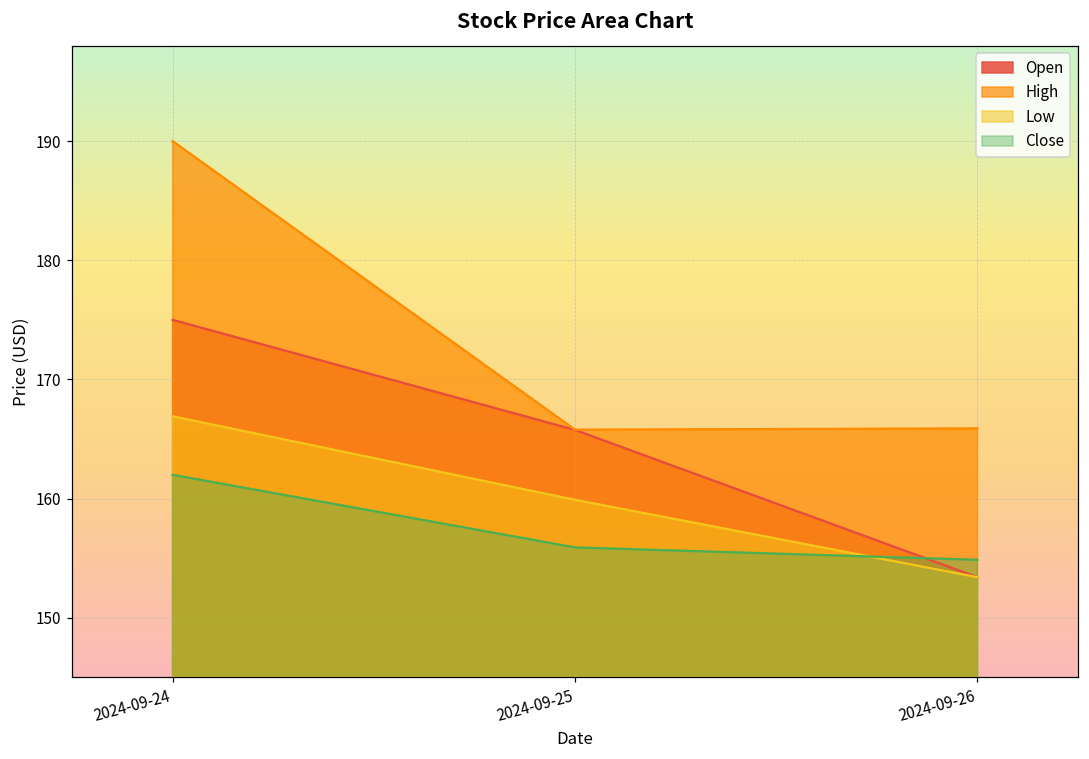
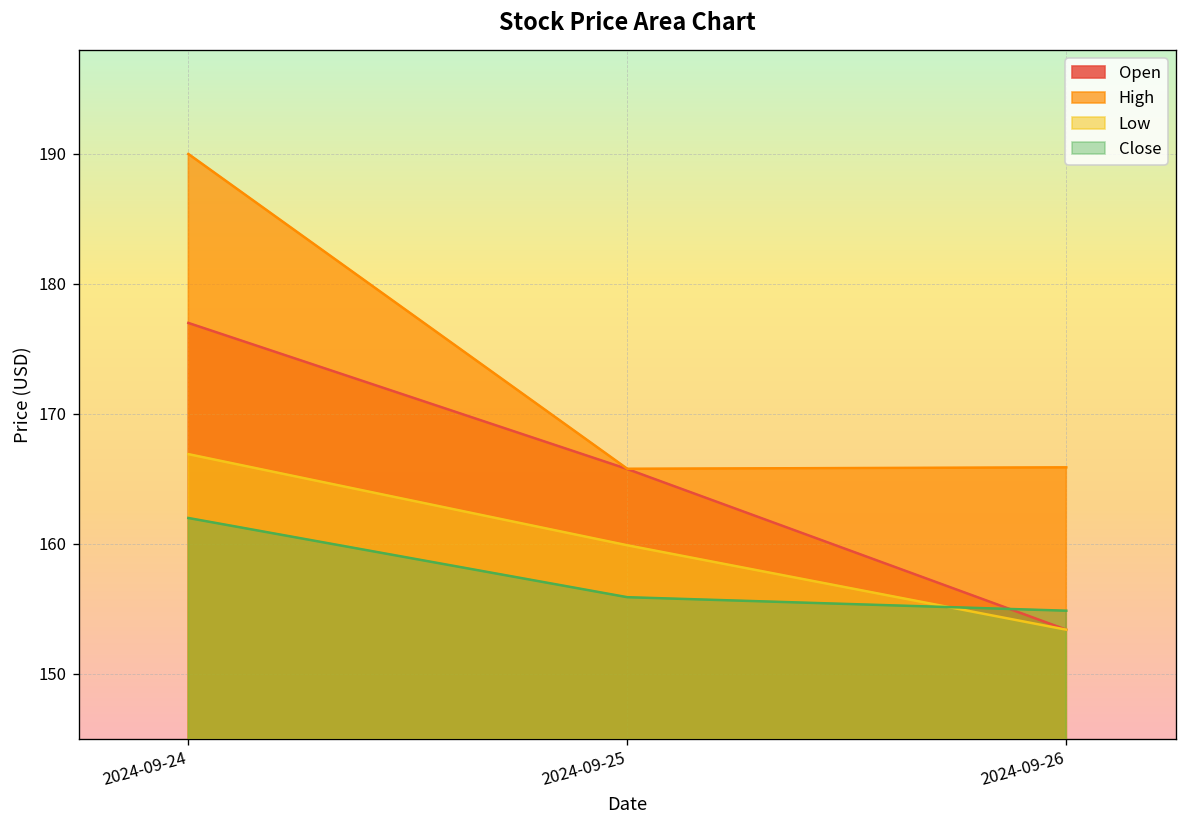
Open, 2024-09-24: 175 -> 177
